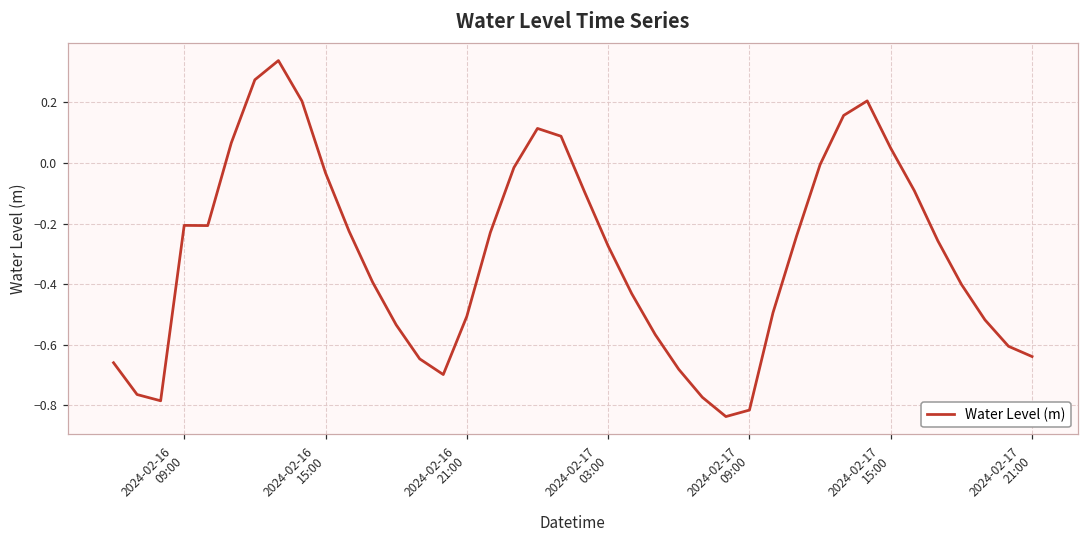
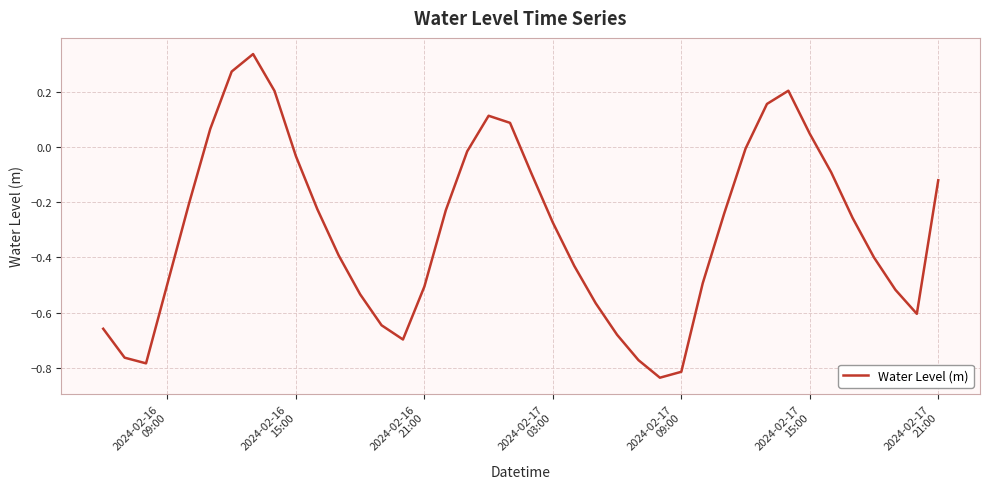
2024-02-16 09:00: -0.21 -> -0.50
2024-02-17 21:00: -0.64 -> -0.12
